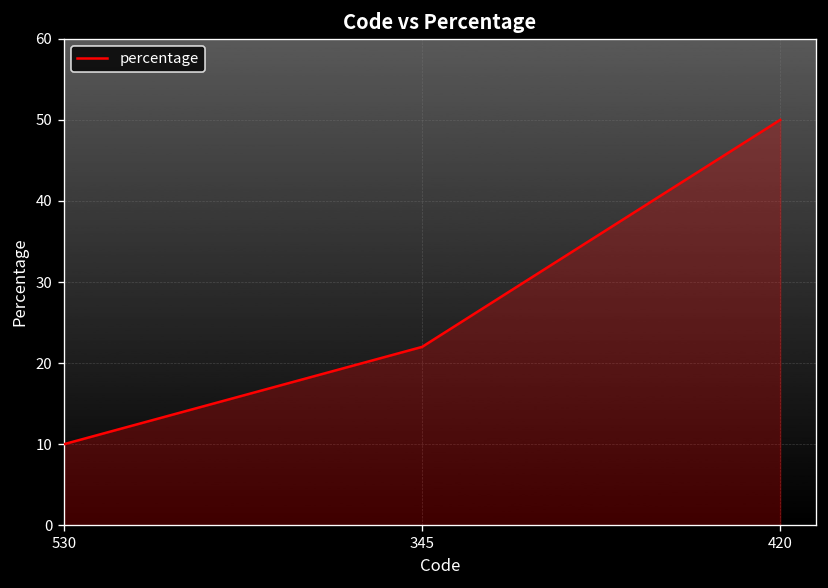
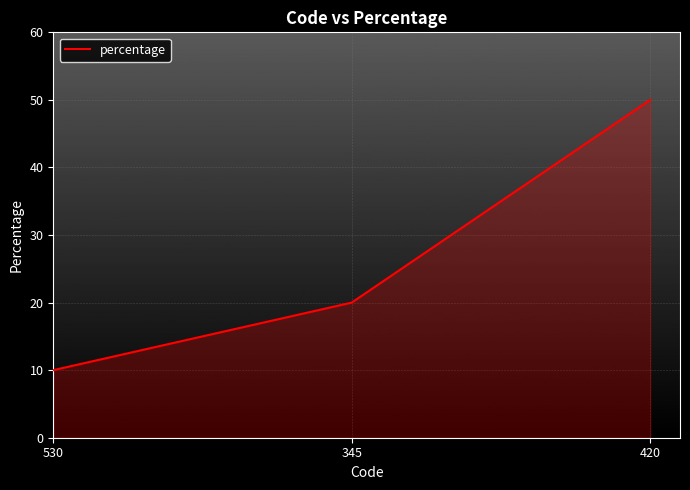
345: 22 -> 20
